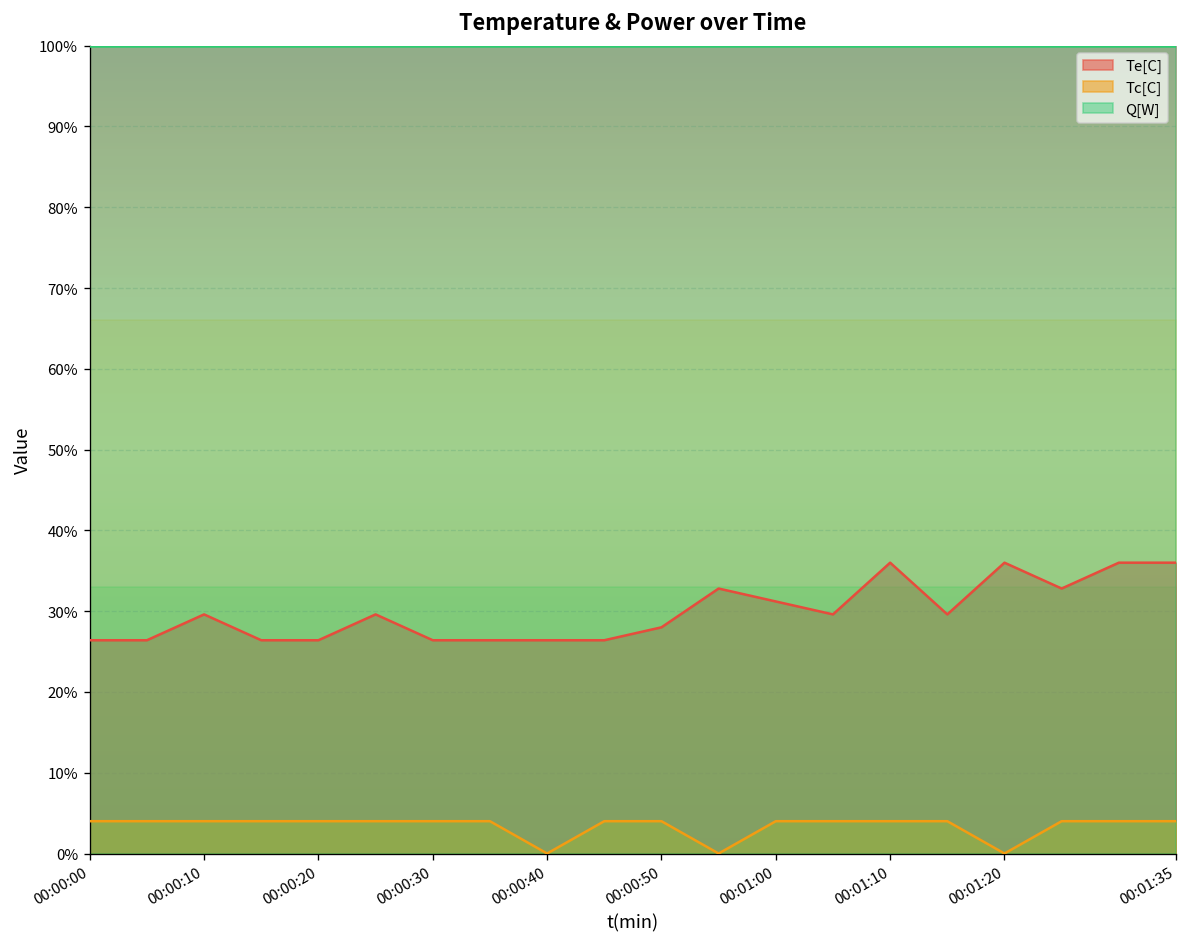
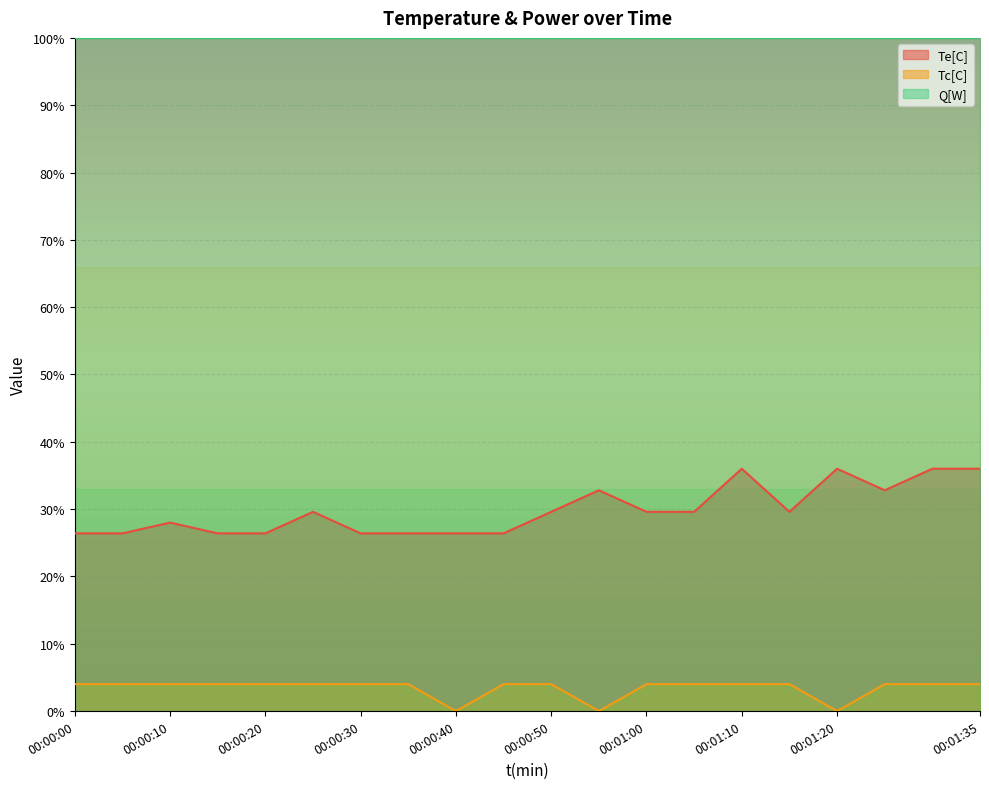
Te[C], 00:00:10: 30% -> 28%
Te[C], 00:00:50: 28% -> 30%
Te[C], 00:01:00: 31% -> 30%
